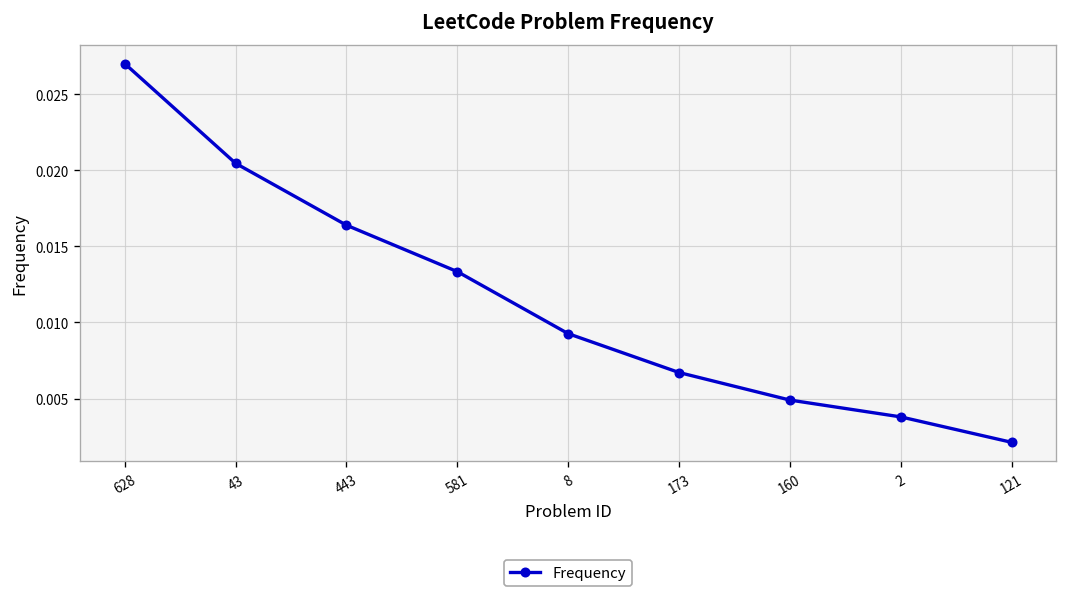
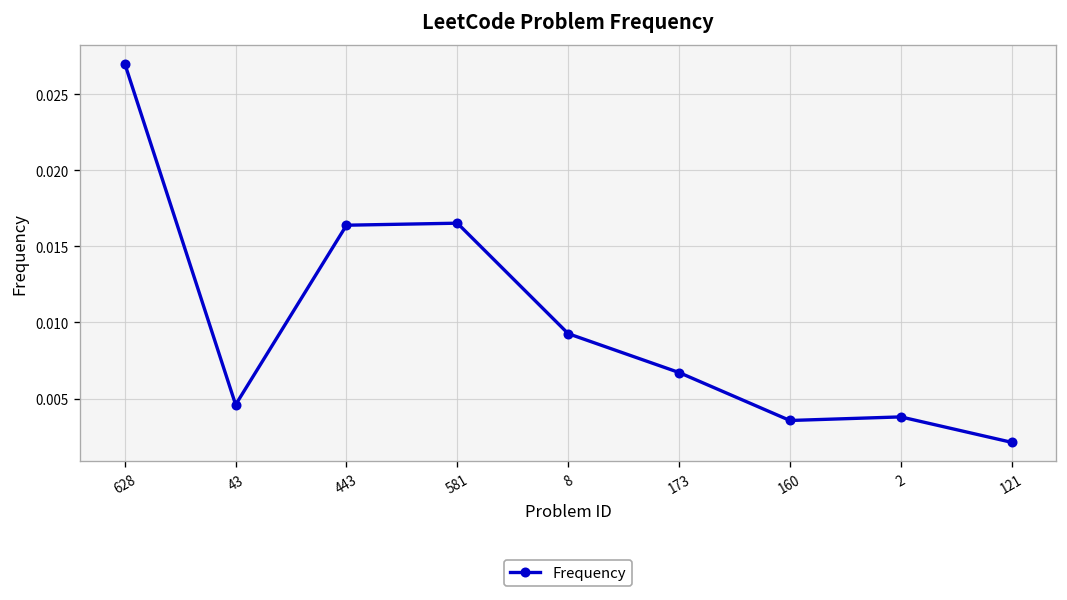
43: 0.0205 -> 0.0046
581: 0.0133 -> 0.0165
160: 0.0049 -> 0.0036
